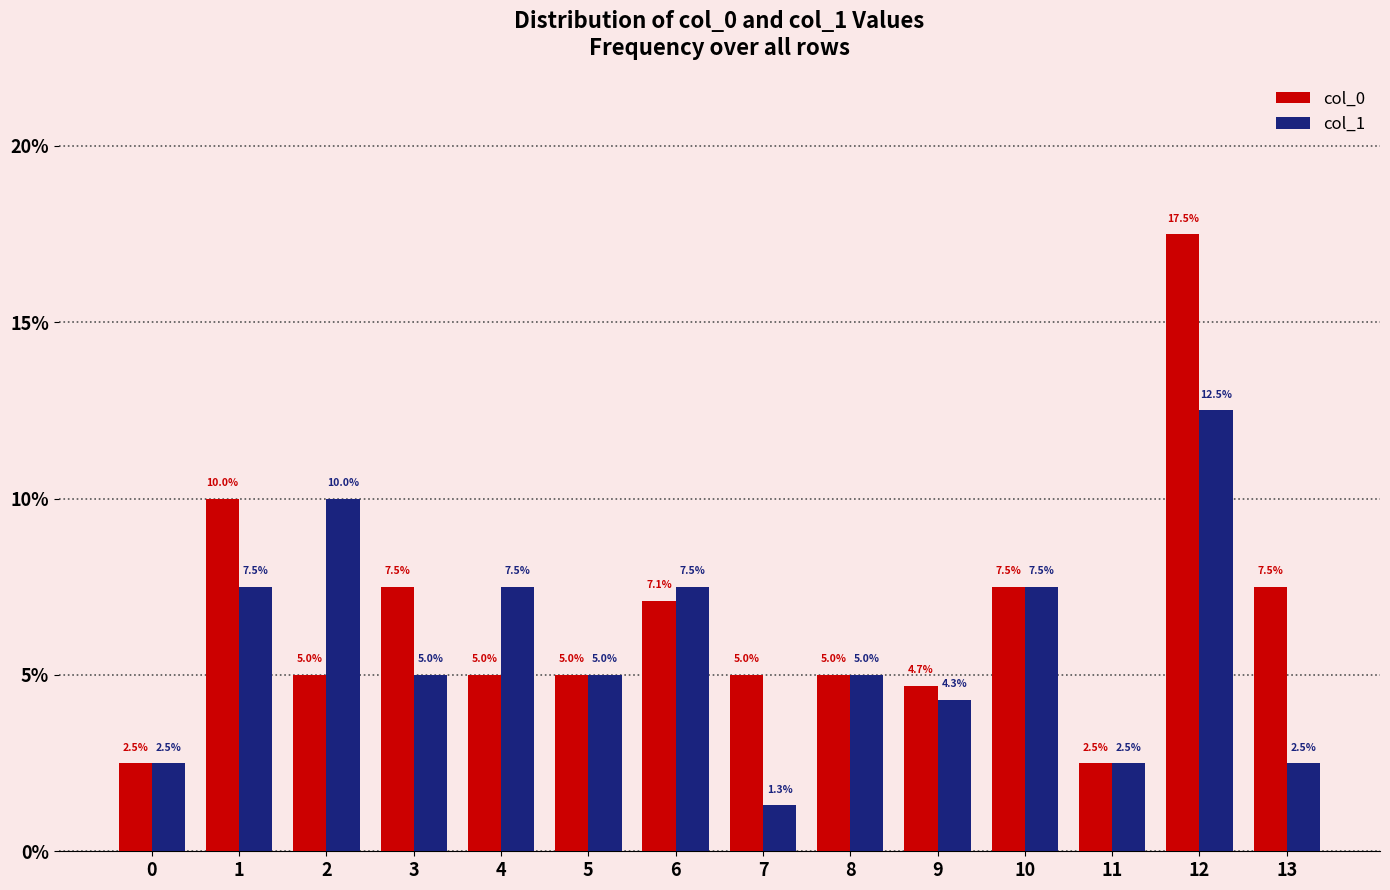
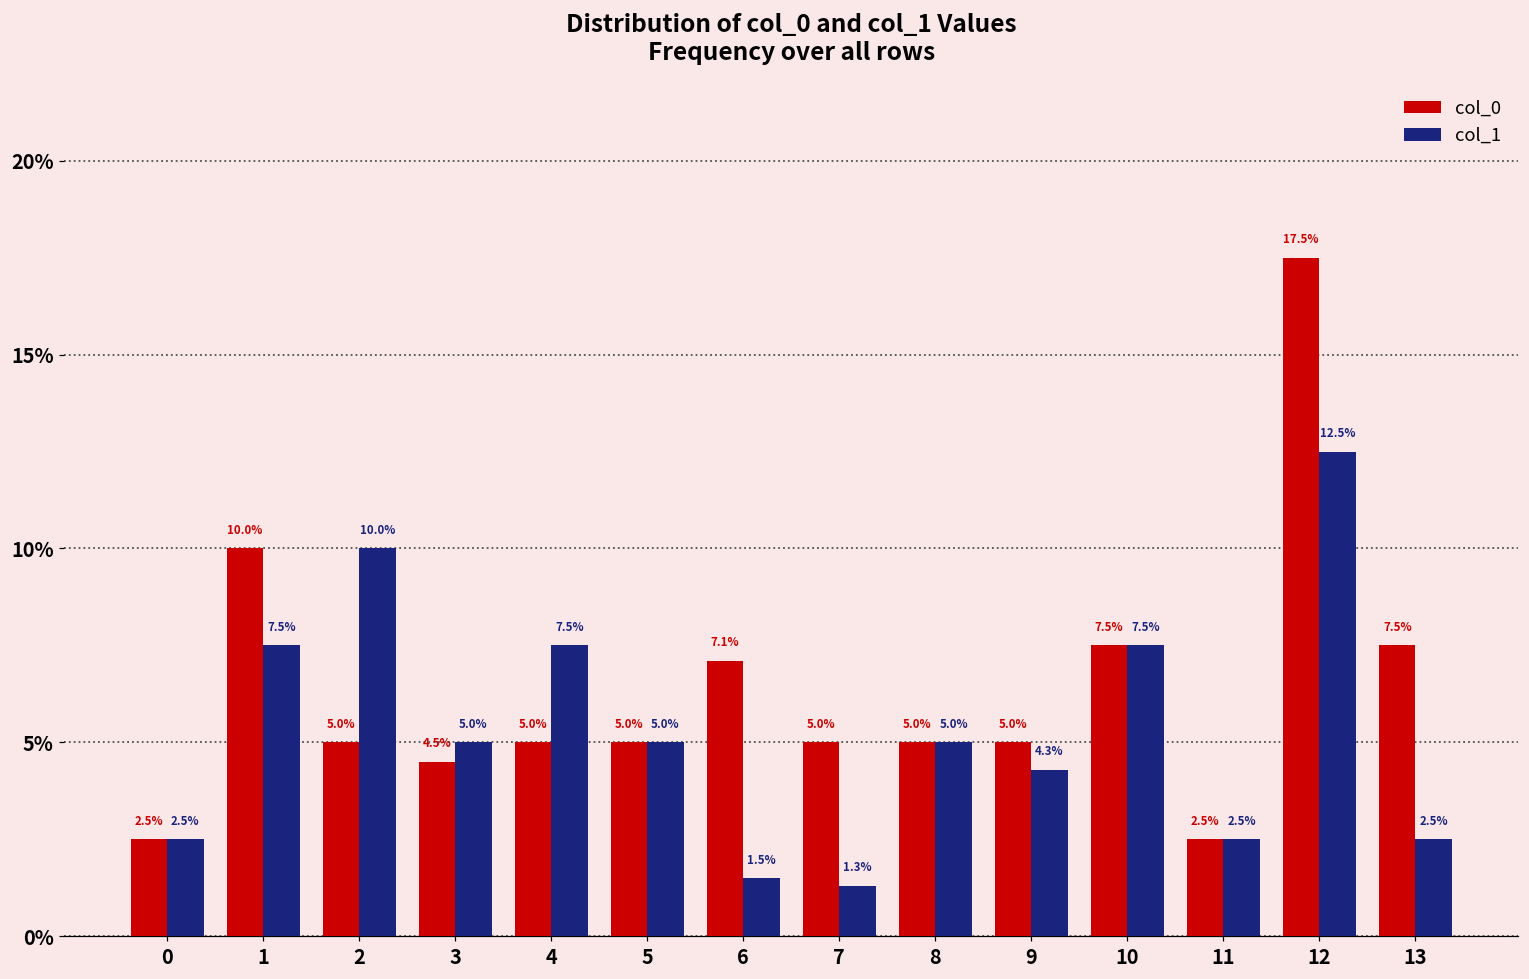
col_0, 3: 7.5% -> 4.5%
col_1, 6: 7.5% -> 1.5%
col_0, 9: 4.7% -> 5.0%
